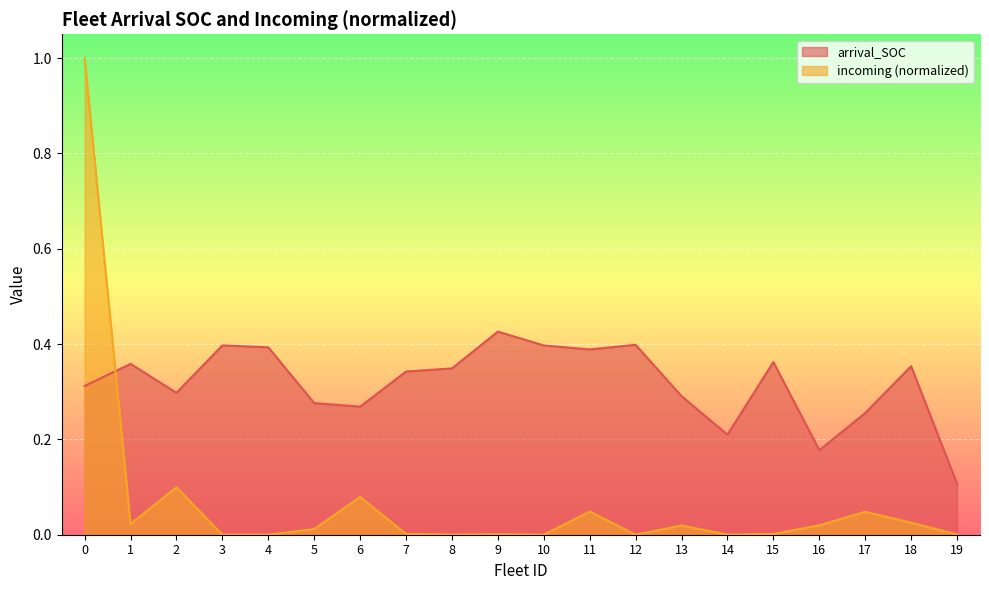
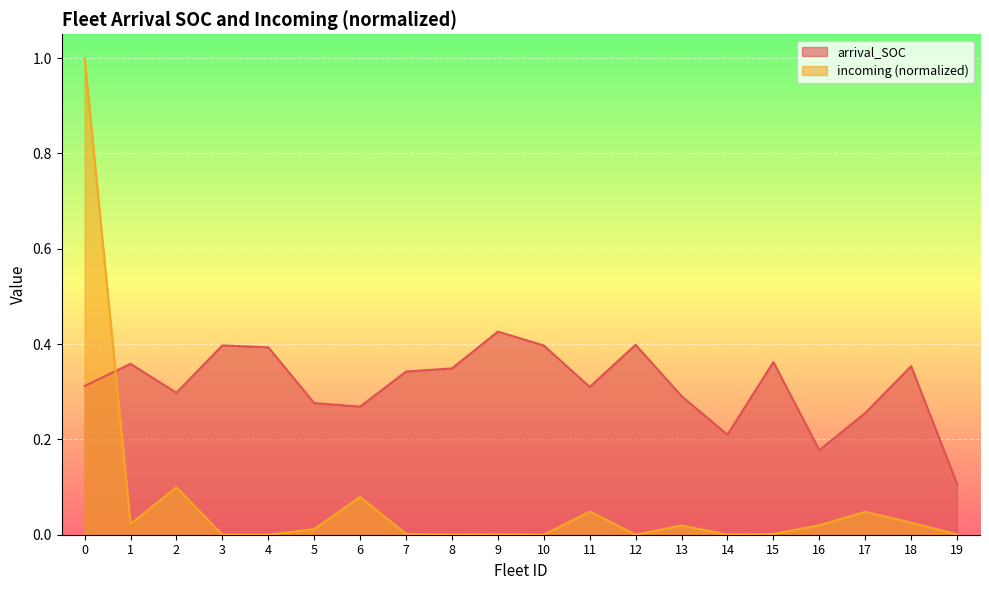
arrival_SOC, 11: 0.39 -> 0.31
